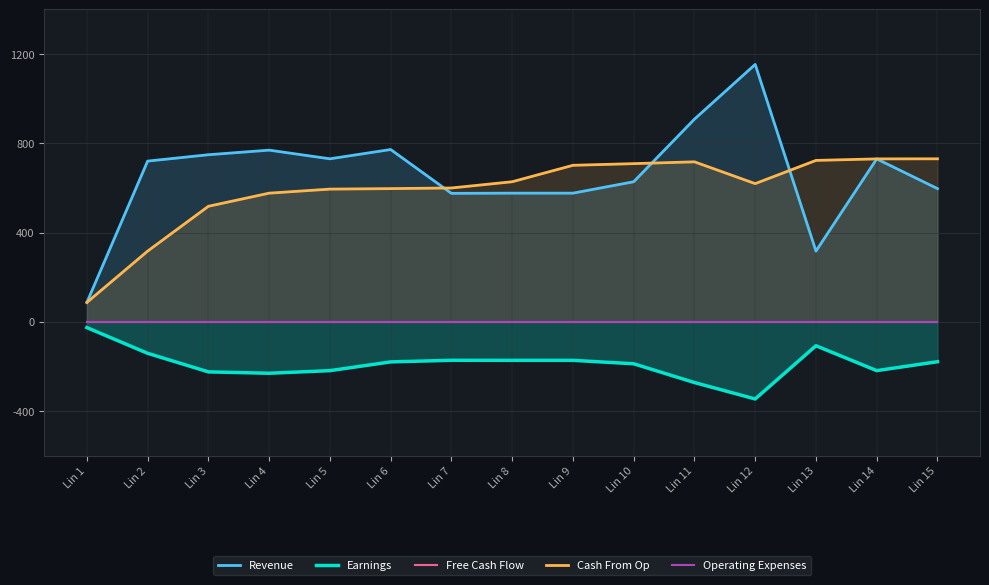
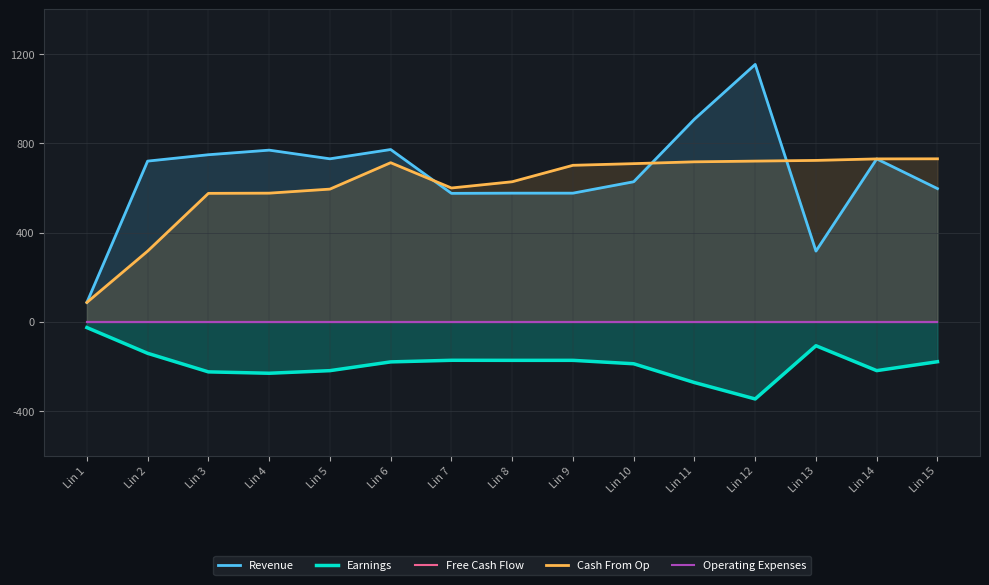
Cash From Op, Lin 3: 520 -> 580
Cash From Op, Lin 6: 600 -> 710
Cash From Op, Lin 12: 620 -> 720
